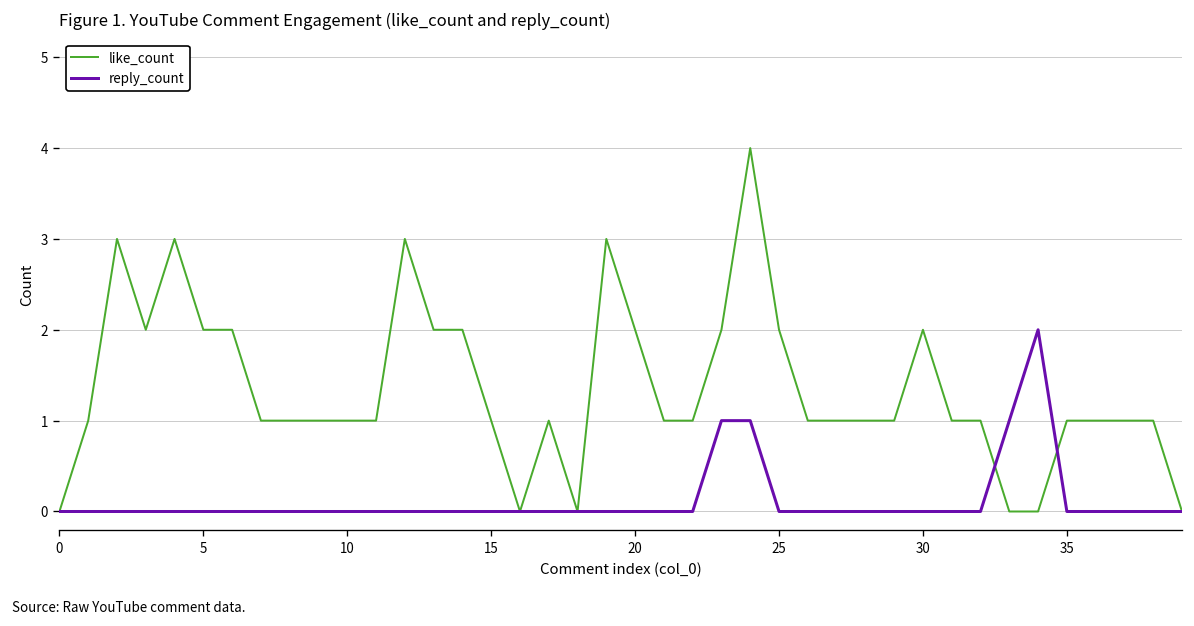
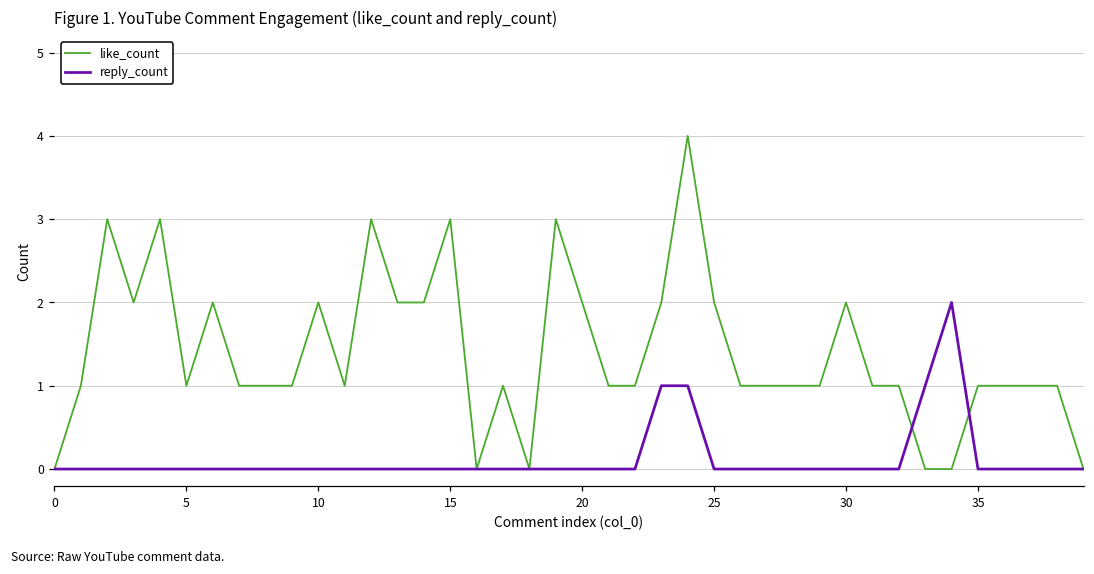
like_count, 5: 2 -> 1
like_count, 10: 1 -> 2
like_count, 15: 1 -> 3
